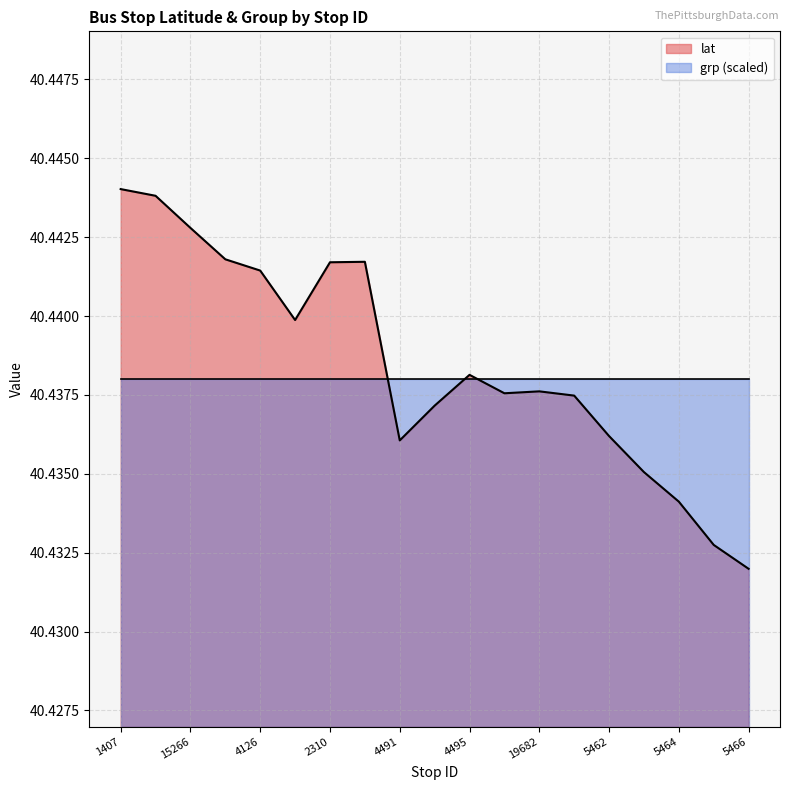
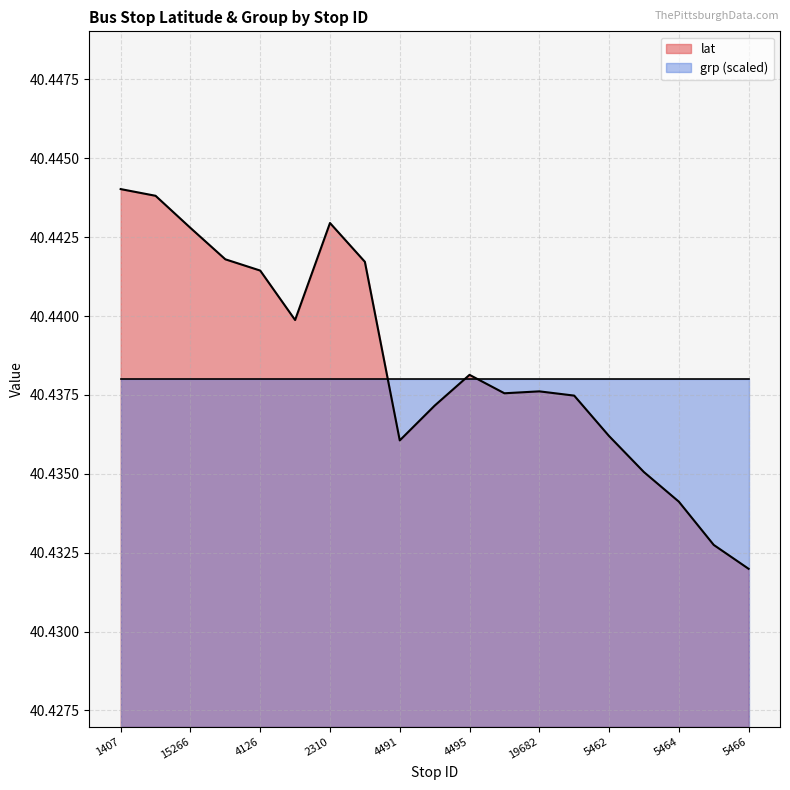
lat, 2310: 40.4417 -> 40.4429
